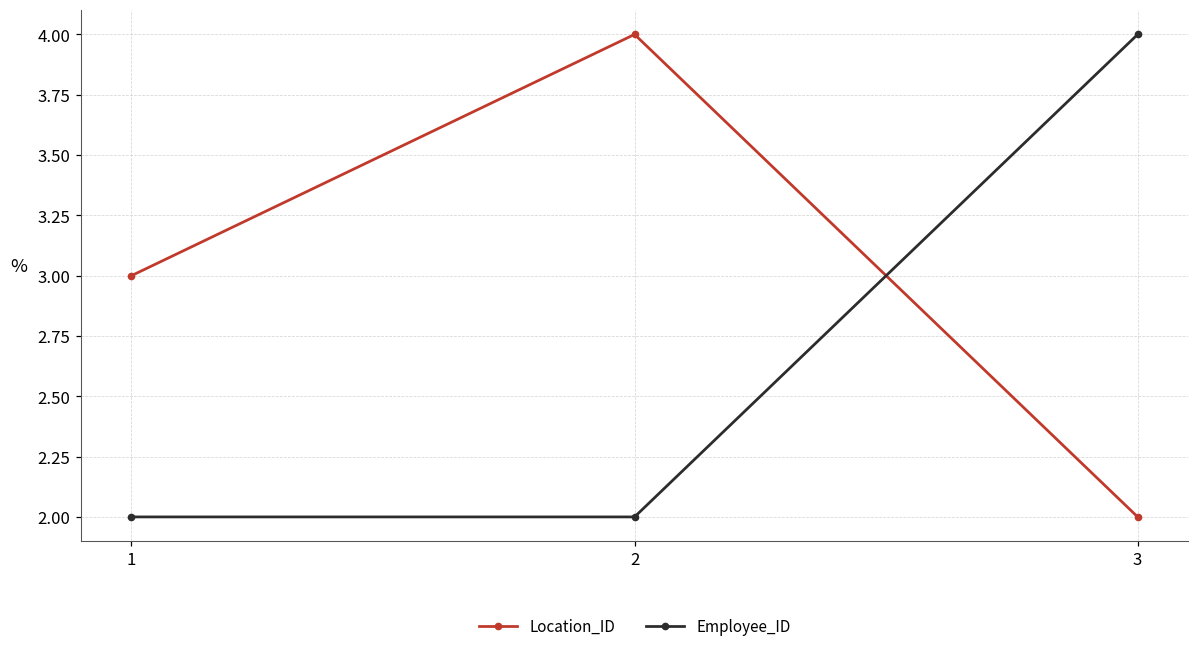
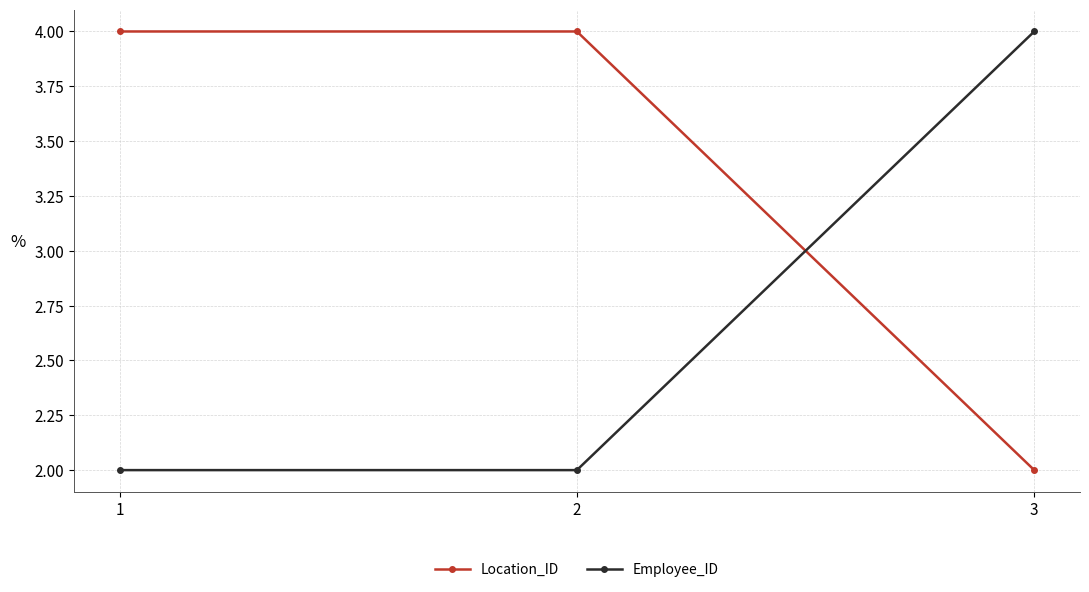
Location_ID, 1: 3 -> 4
